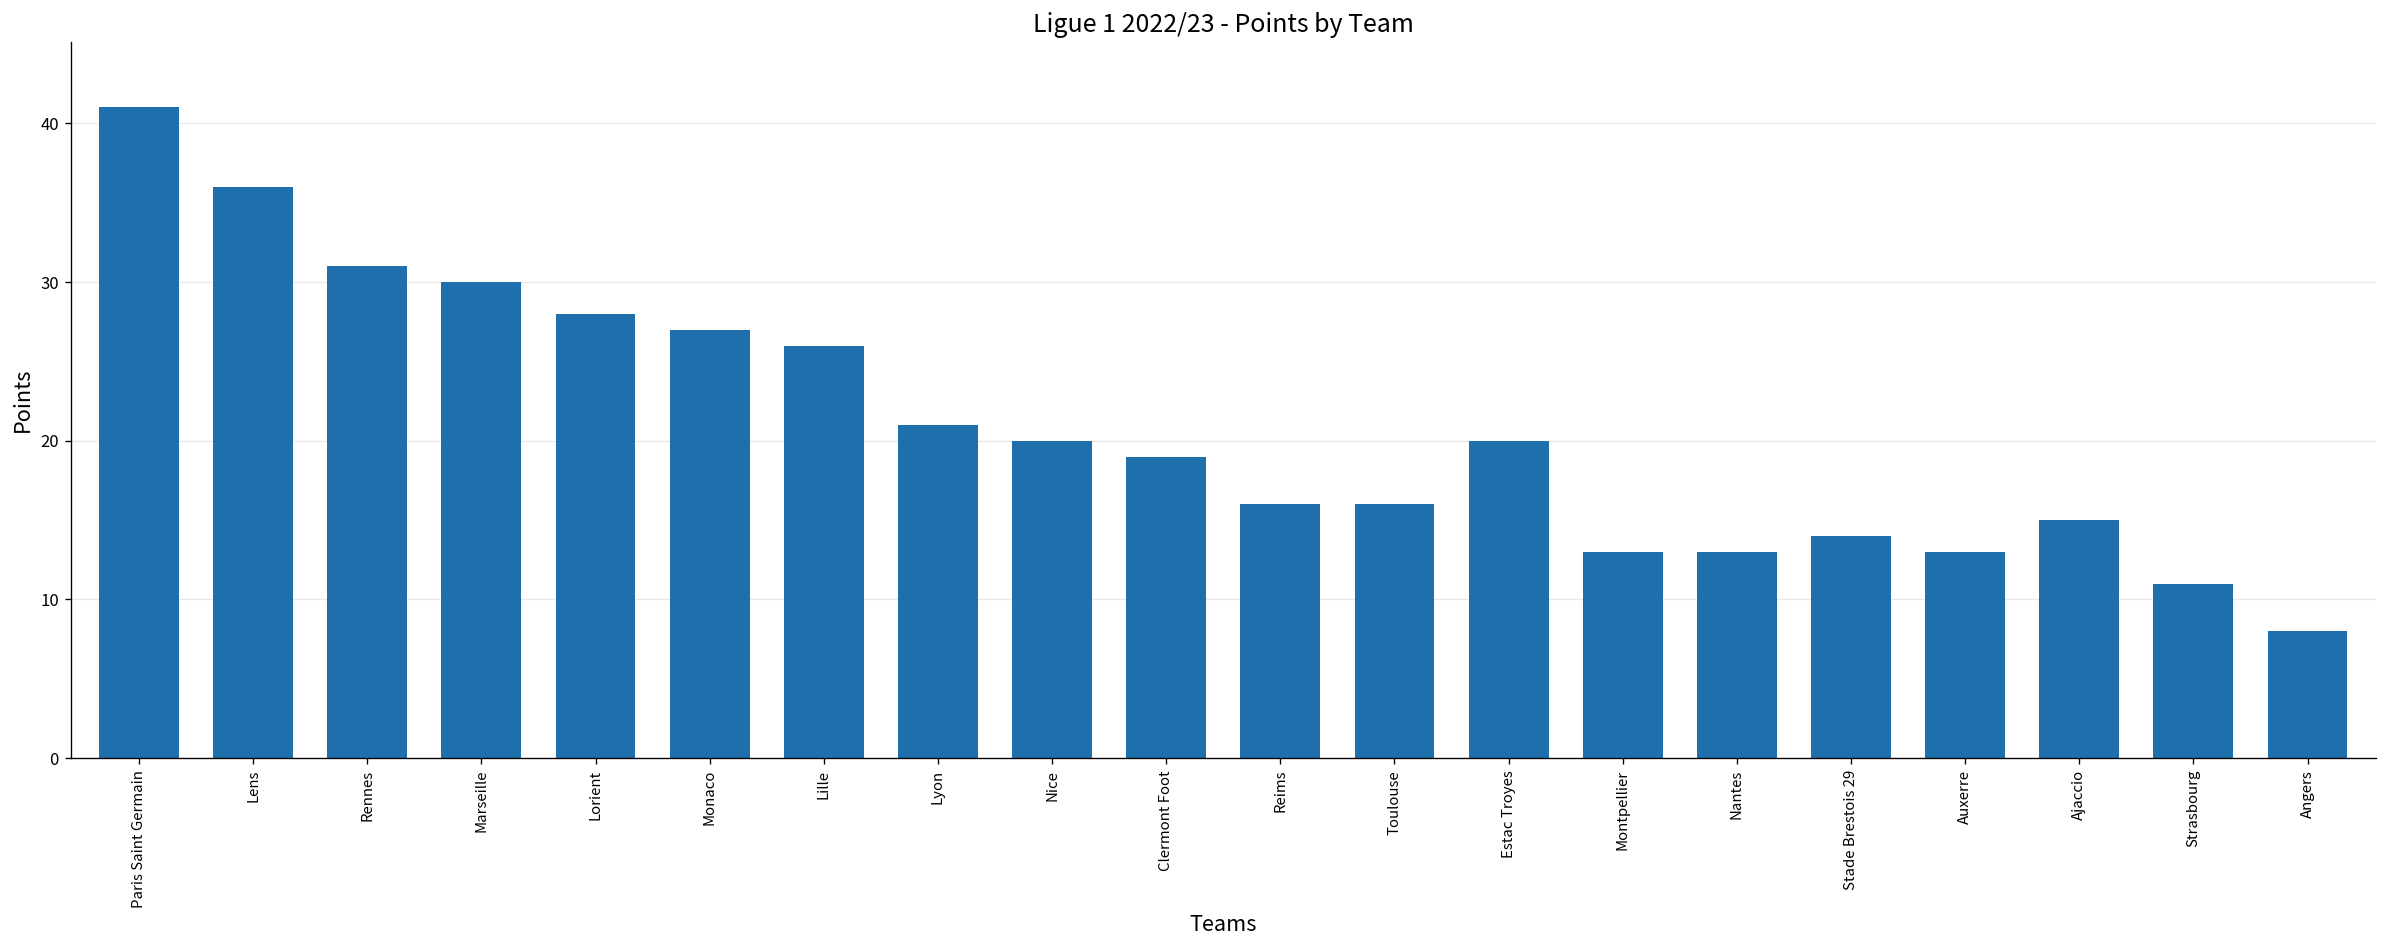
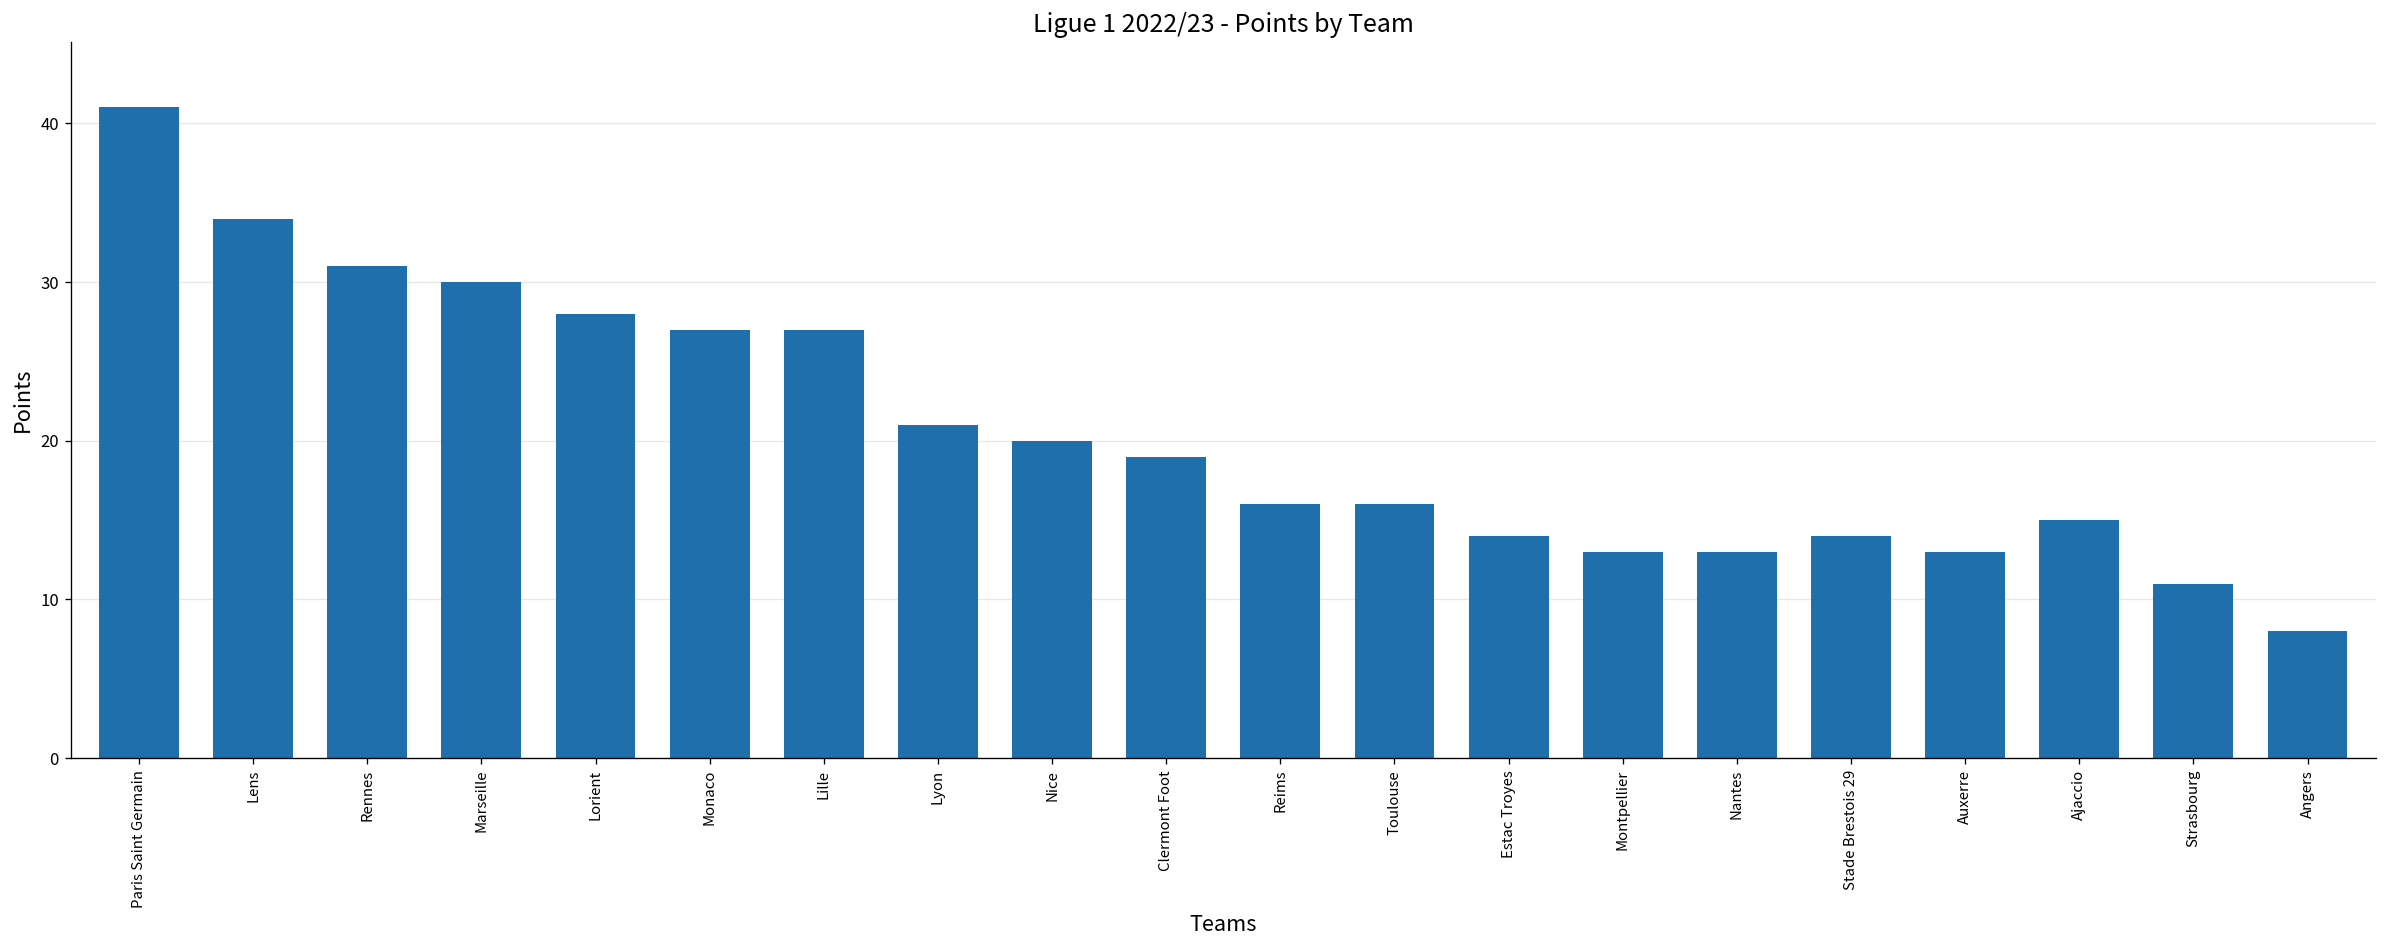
Lens: 36 -> 34
Lille: 26 -> 27
Estac Troyes: 20 -> 14
